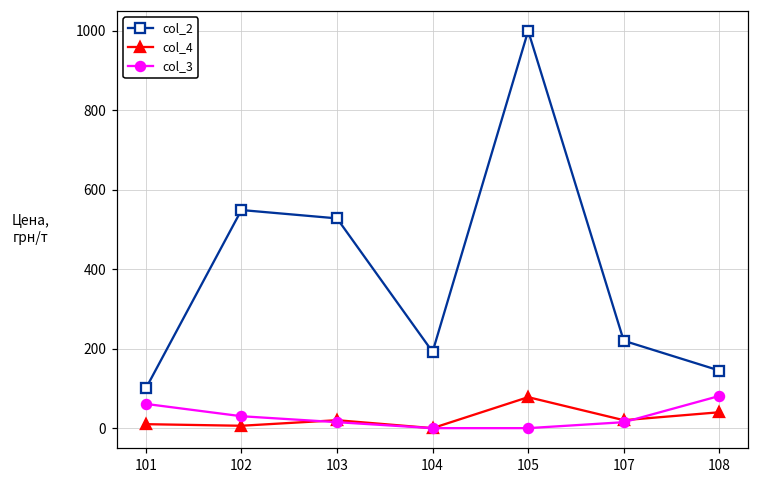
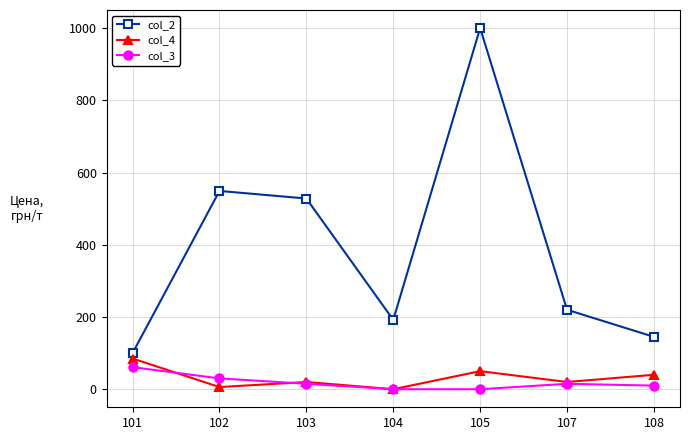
col_4, 101: 10 -> 90
col_4, 105: 80 -> 50
col_3, 108: 80 -> 10
